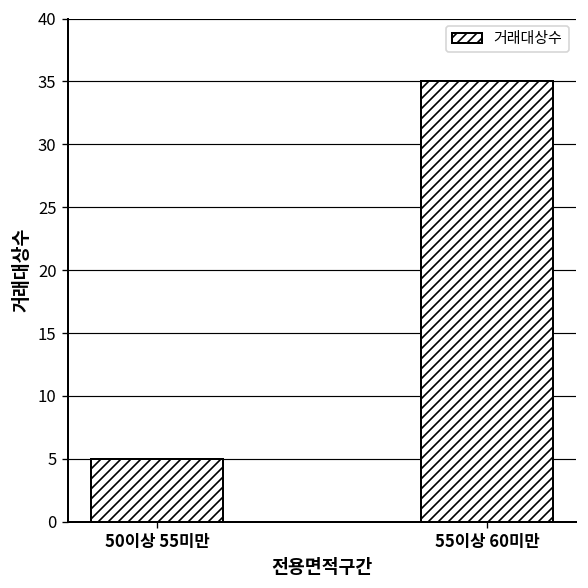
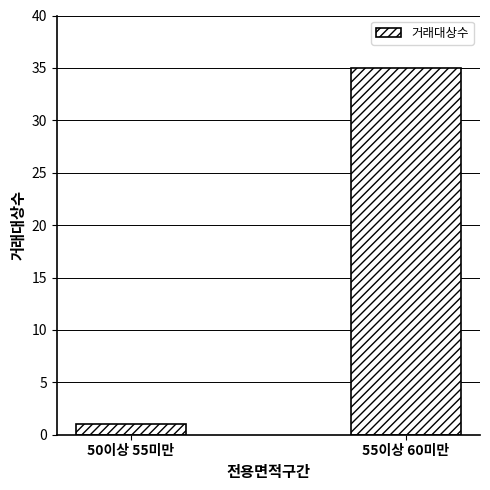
50이상 55미만: 5 -> 1
